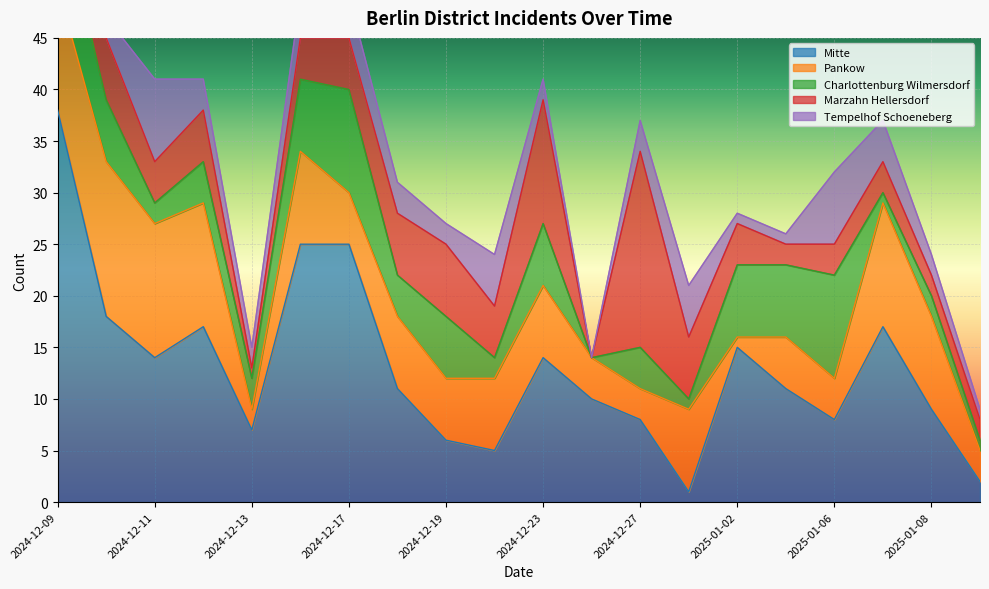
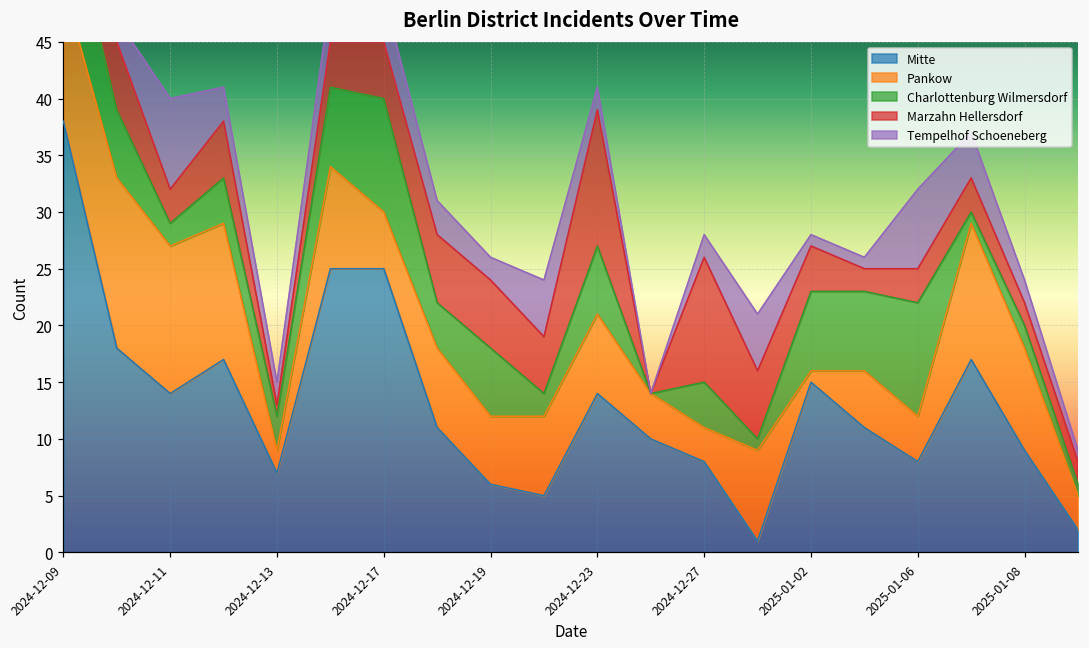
Marzahn Hellersdorf, 2024-12-11: 4 -> 3
Marzahn Hellersdorf, 2024-12-19: 7 -> 6
Marzahn Hellersdorf, 2024-12-27: 19 -> 11
Tempelhof Schoeneberg, 2024-12-27: 3 -> 2
